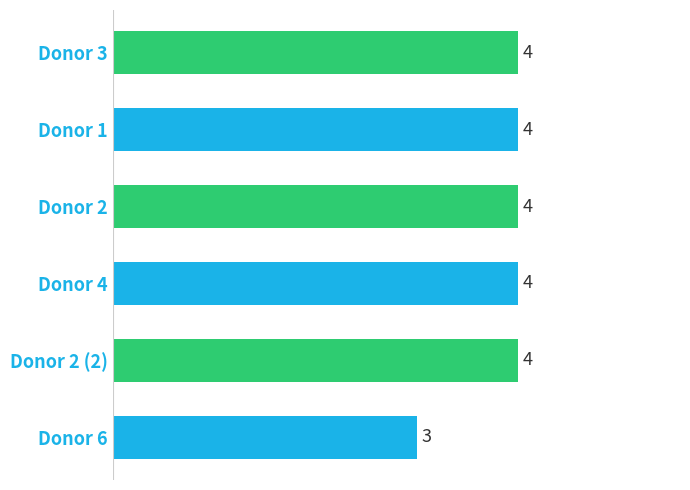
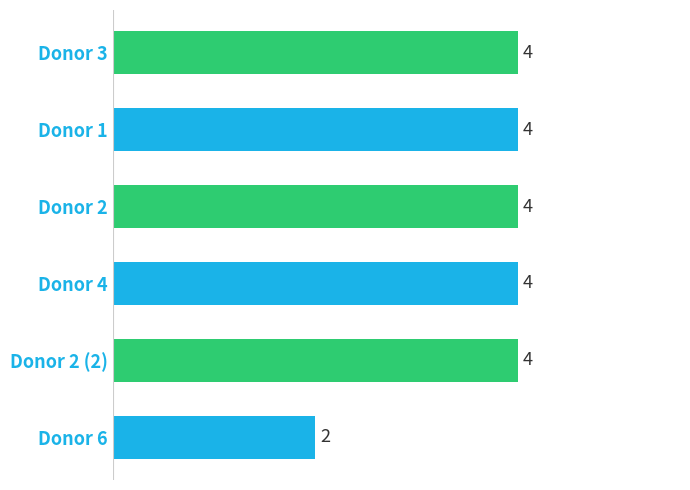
Donor 6: 3 -> 2
